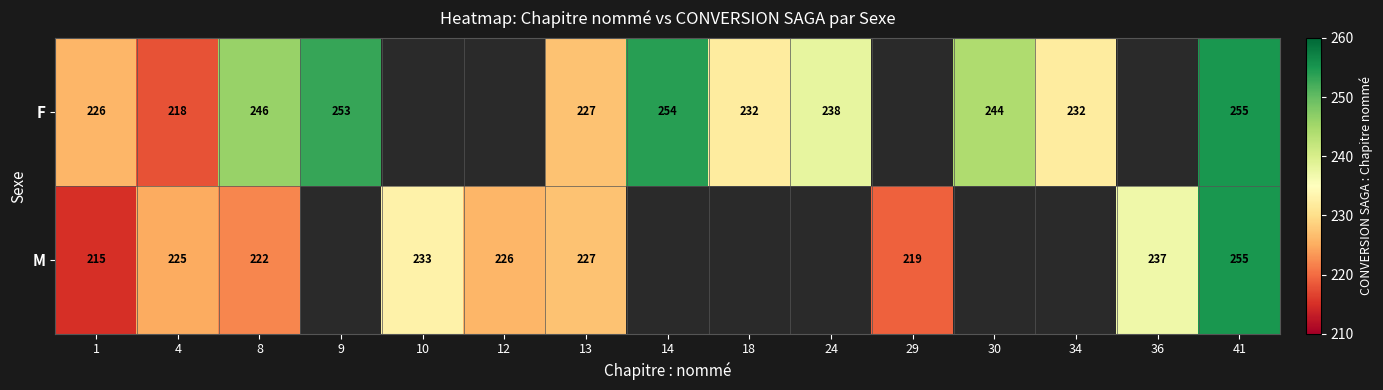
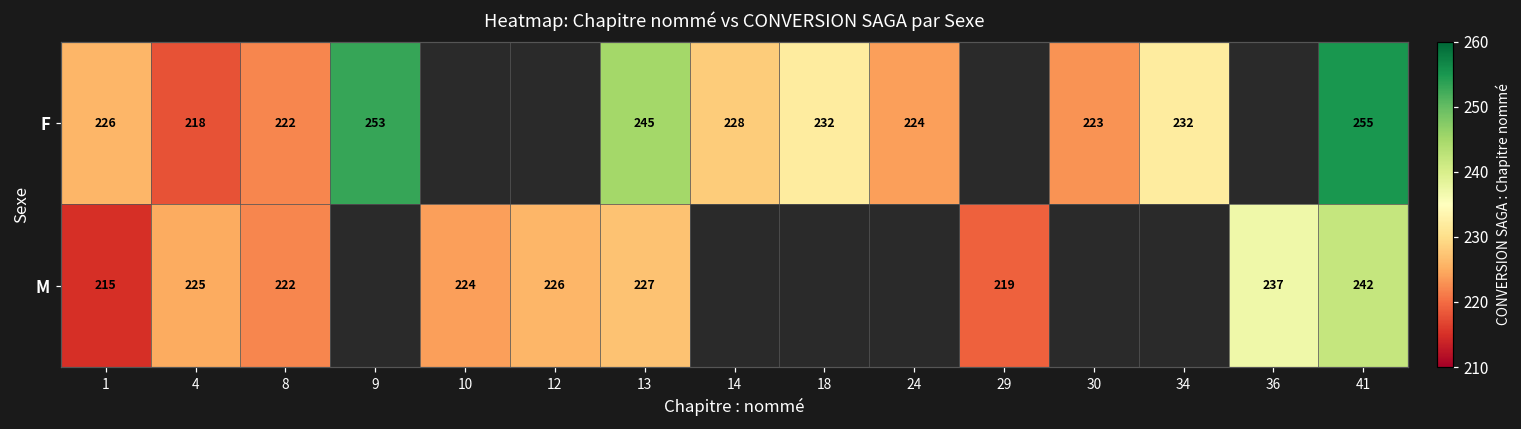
F, 8: 246 -> 222
F, 13: 227 -> 245
F, 14: 254 -> 228
F, 24: 238 -> 224
F, 30: 244 -> 223
M, 10: 233 -> 224
M, 41: 255 -> 242
